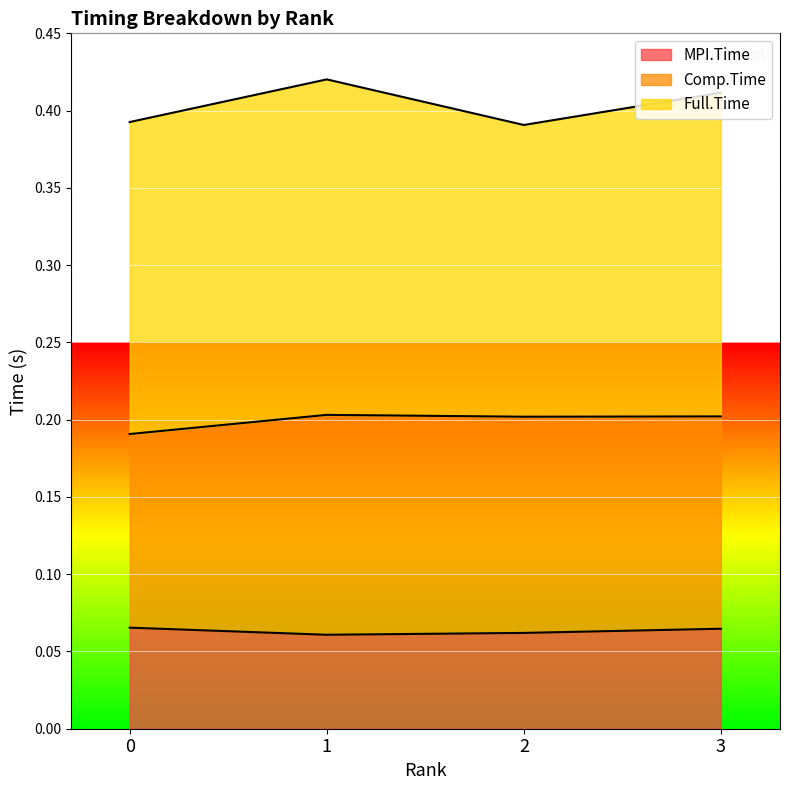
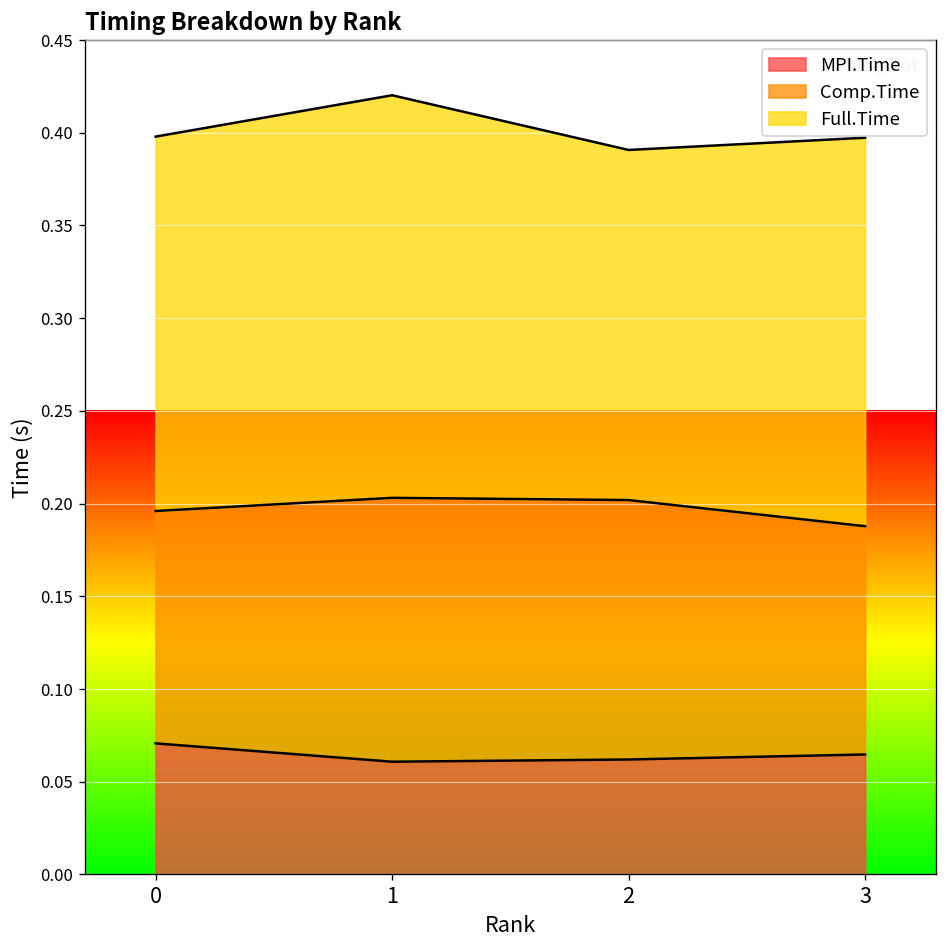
MPI.Time, 0: 0.065 -> 0.071
Comp.Time, 3: 0.137 -> 0.123
